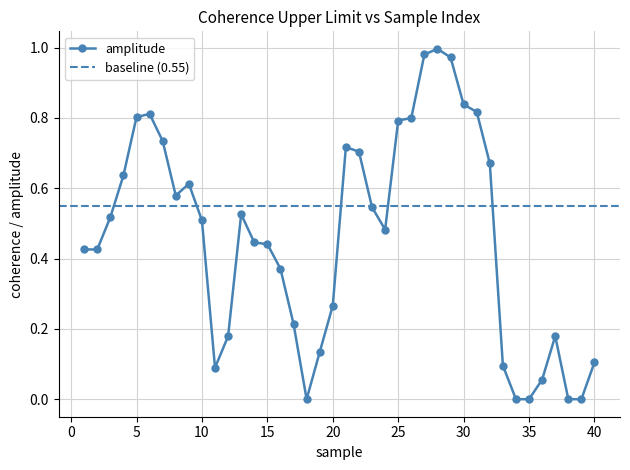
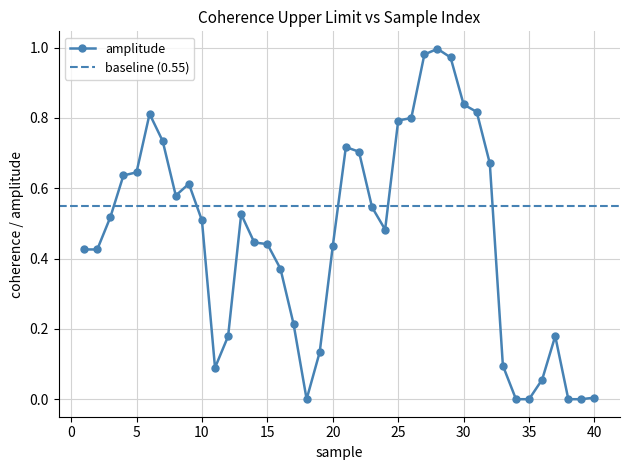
5: 0.80 -> 0.65
20: 0.27 -> 0.44
40: 0.10 -> 0.00
